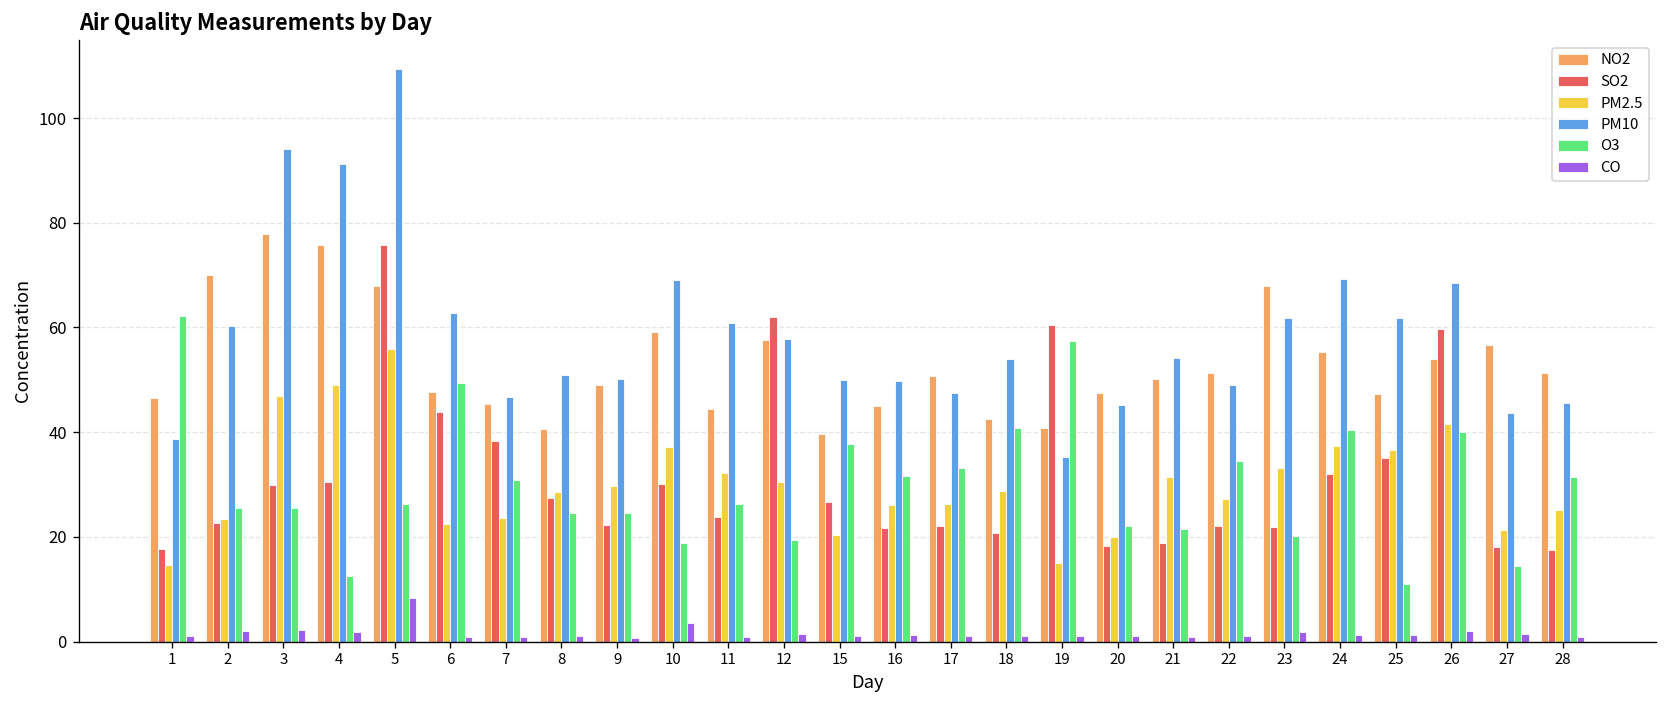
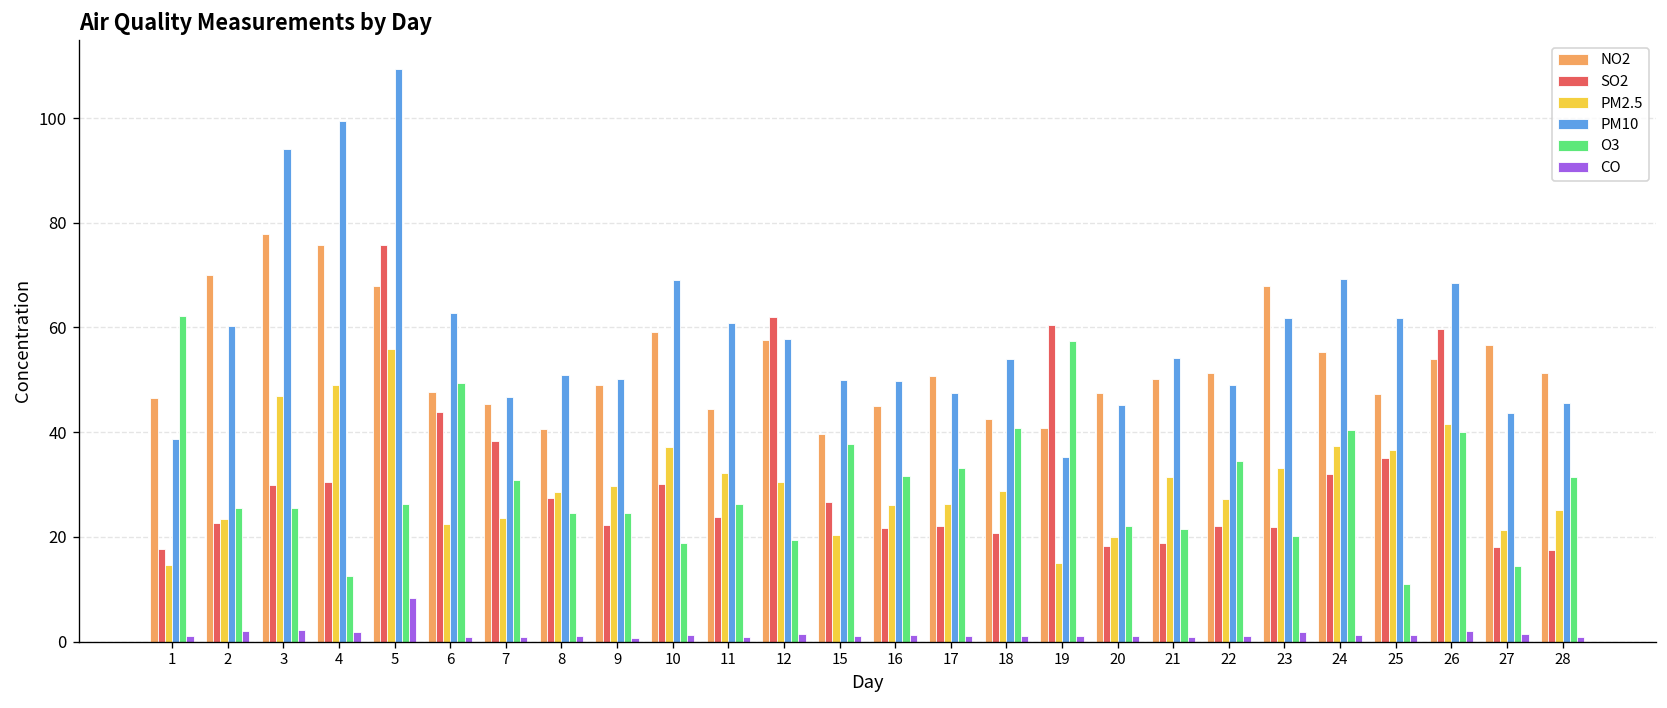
PM10, 4: 91 -> 99
CO, 10: 4 -> 1
